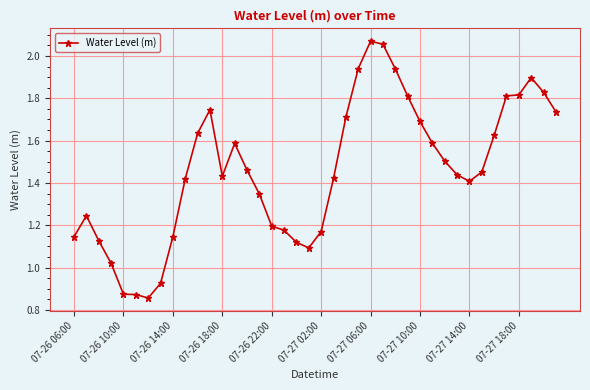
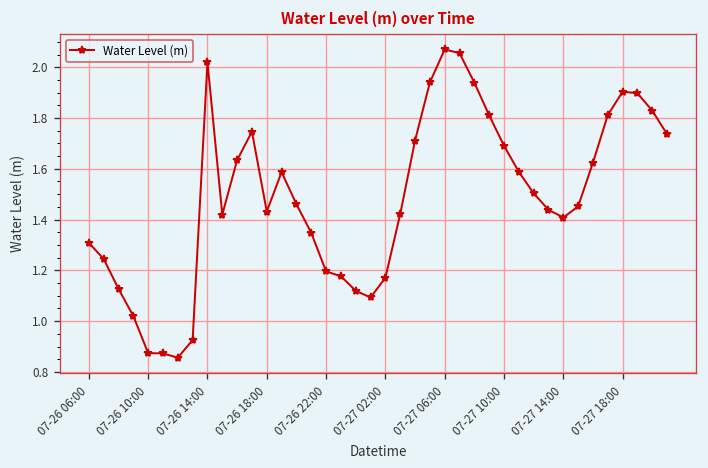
07-26 06:00: 1.15 -> 1.31
07-26 14:00: 1.15 -> 2.02
07-27 18:00: 1.82 -> 1.90
